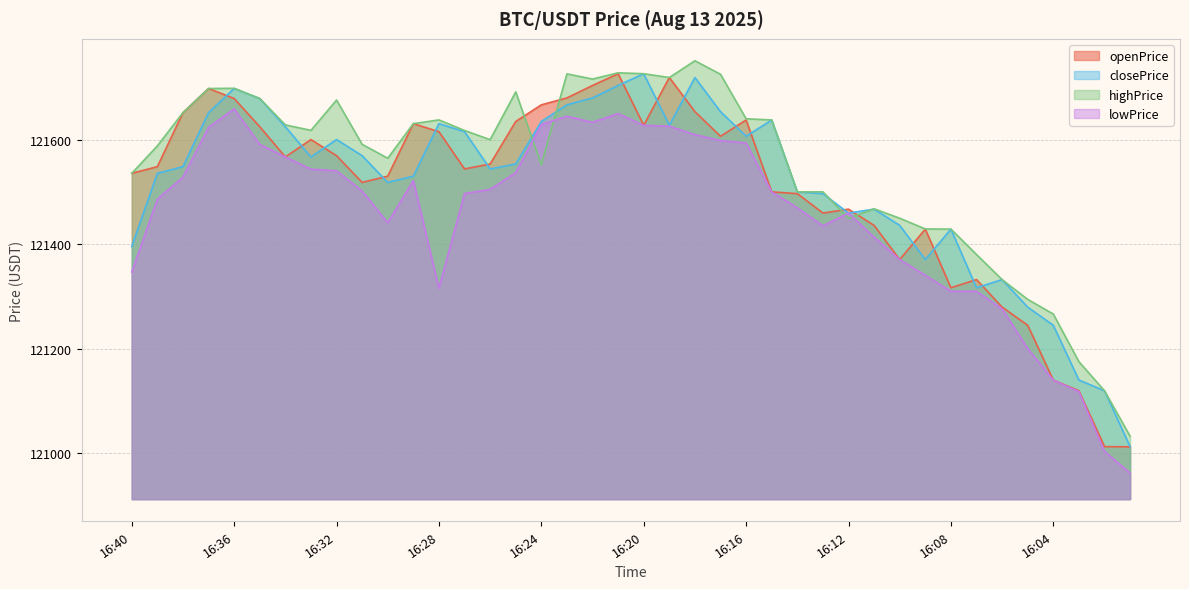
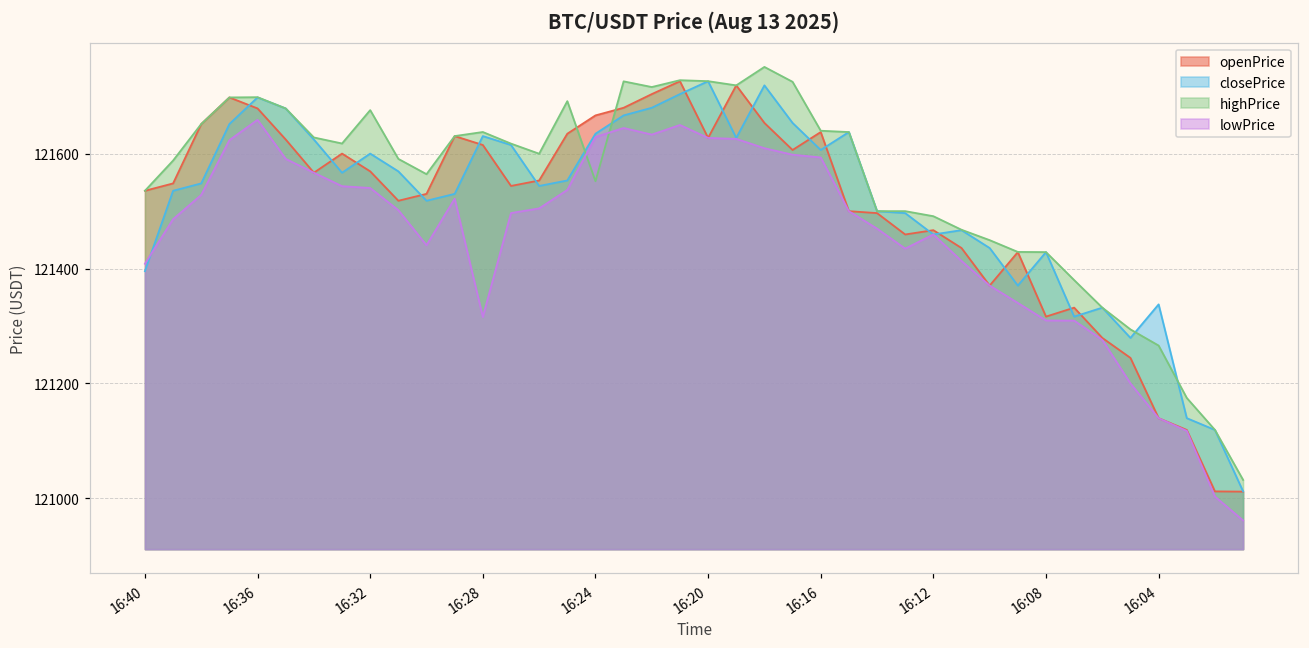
lowPrice, 16:40: 121350 -> 121410
highPrice, 16:12: 121450 -> 121490
closePrice, 16:04: 121240 -> 121340
